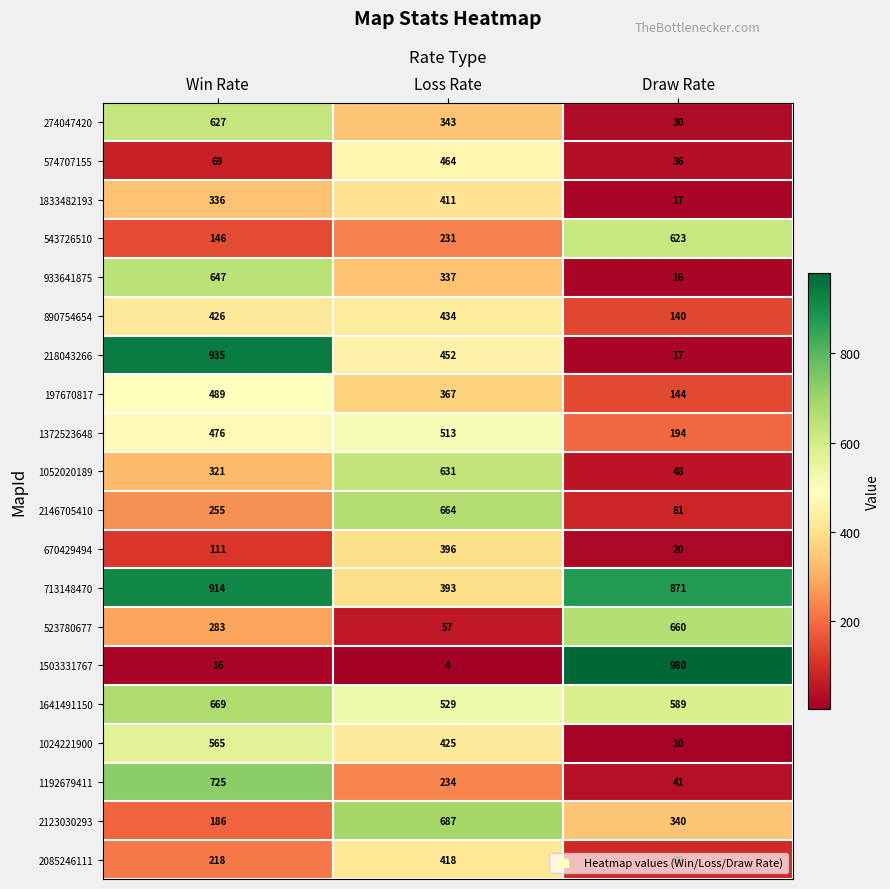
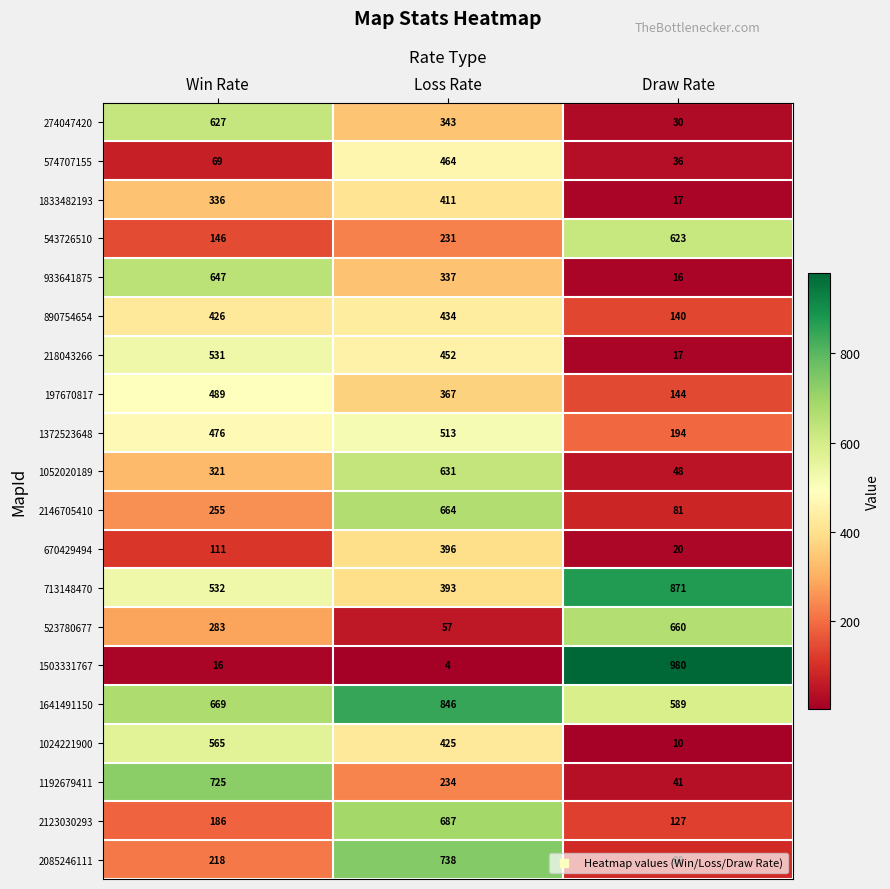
218043266, Win Rate: 935 -> 531
713148470, Win Rate: 914 -> 532
1641491150, Loss Rate: 529 -> 846
2123030293, Draw Rate: 340 -> 127
2085246111, Loss Rate: 418 -> 738
